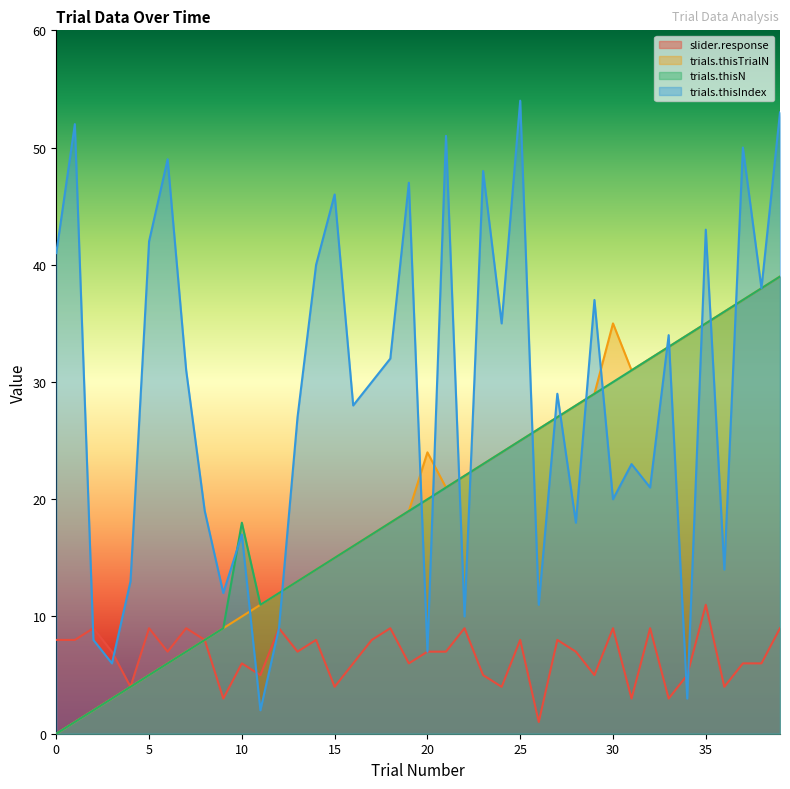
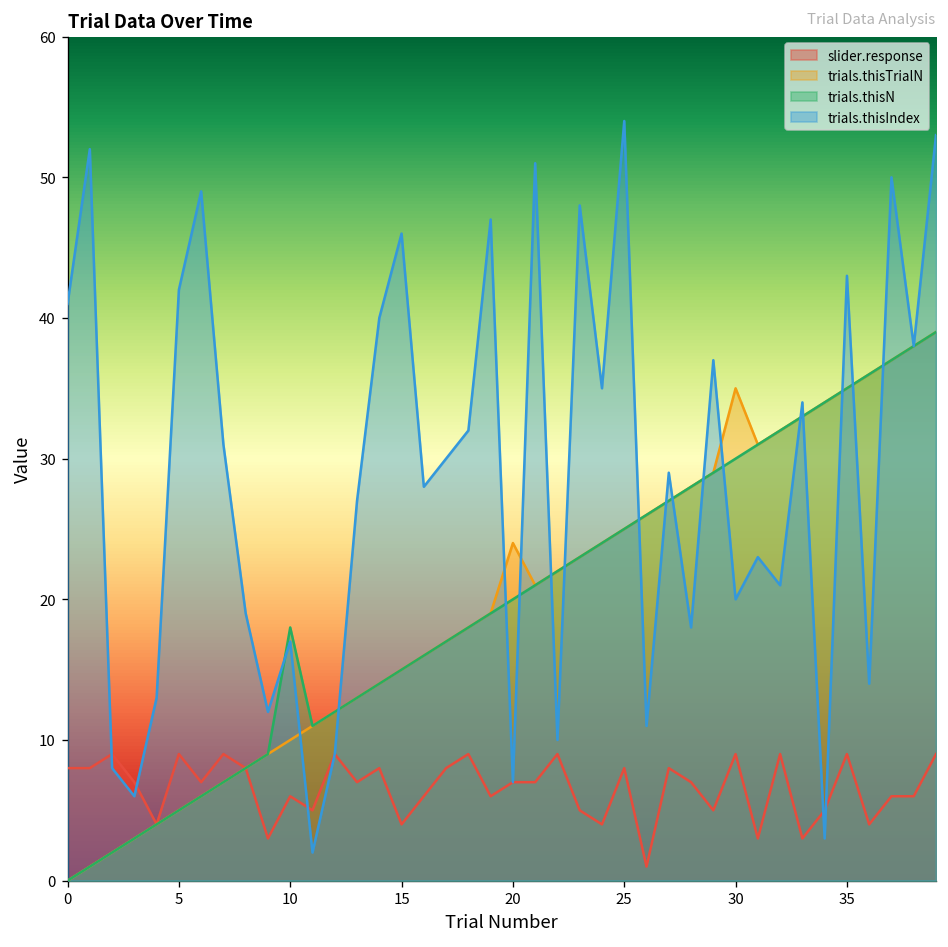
slider.response, 35: 11 -> 9
